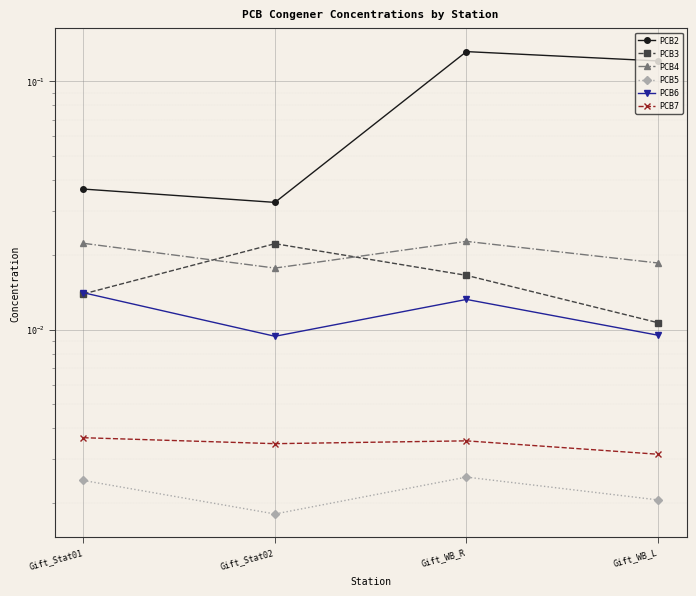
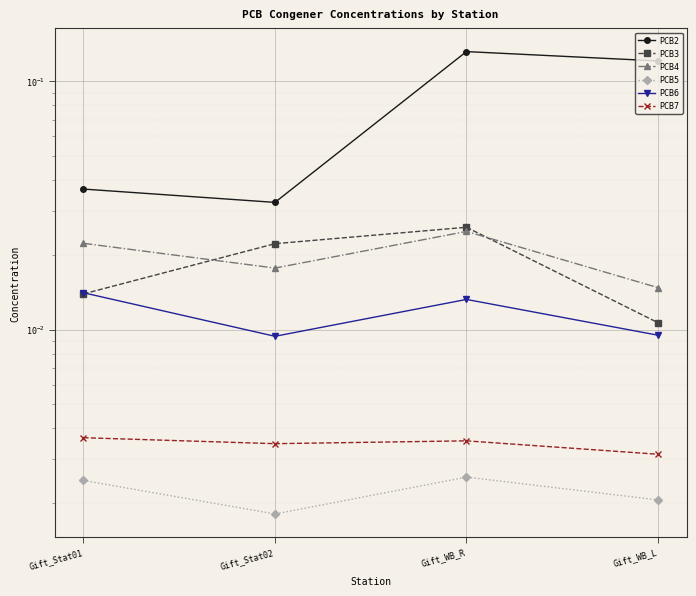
PCB3, Gift_WB_R: 0.017 -> 0.026
PCB4, Gift_WB_R: 0.023 -> 0.025
PCB4, Gift_WB_L: 0.019 -> 0.015
